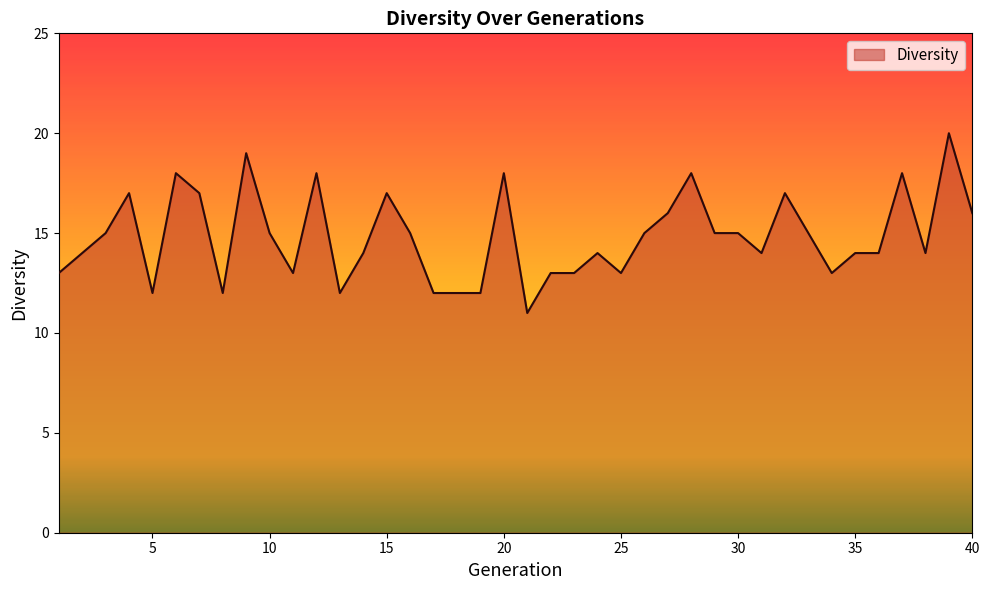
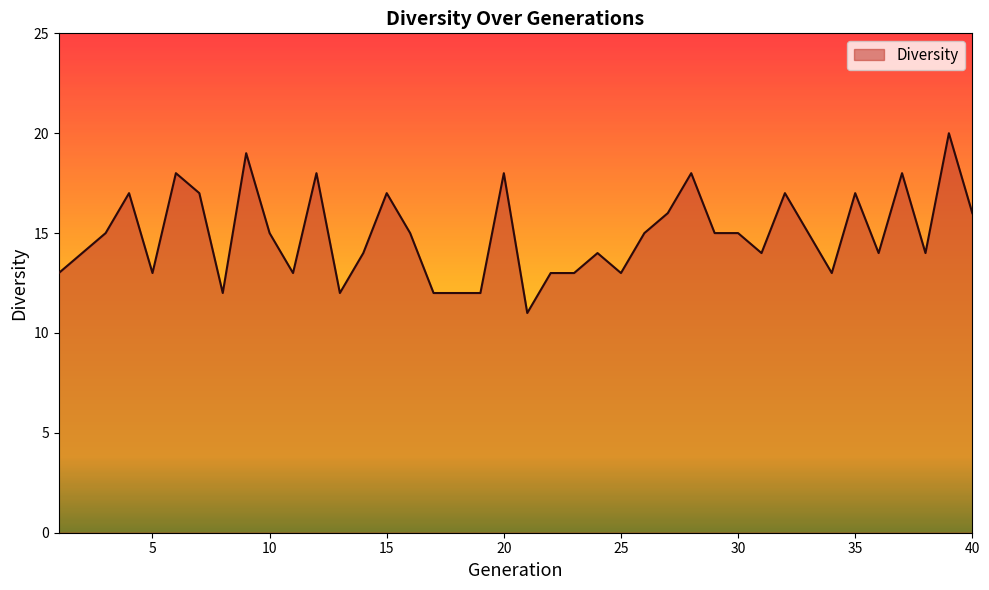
5: 12 -> 13
35: 14 -> 17
